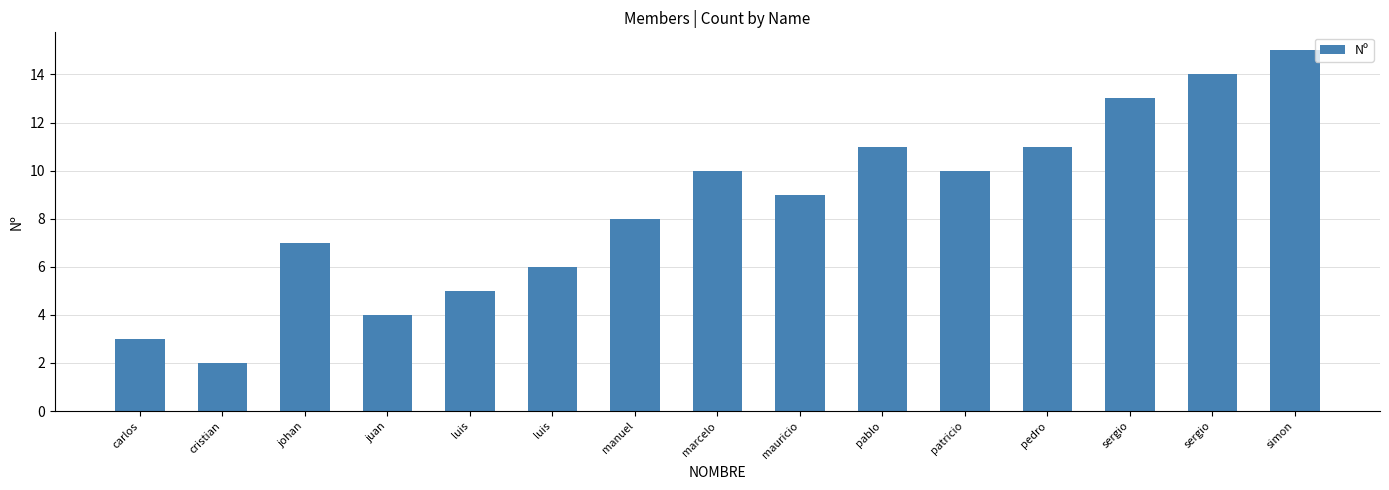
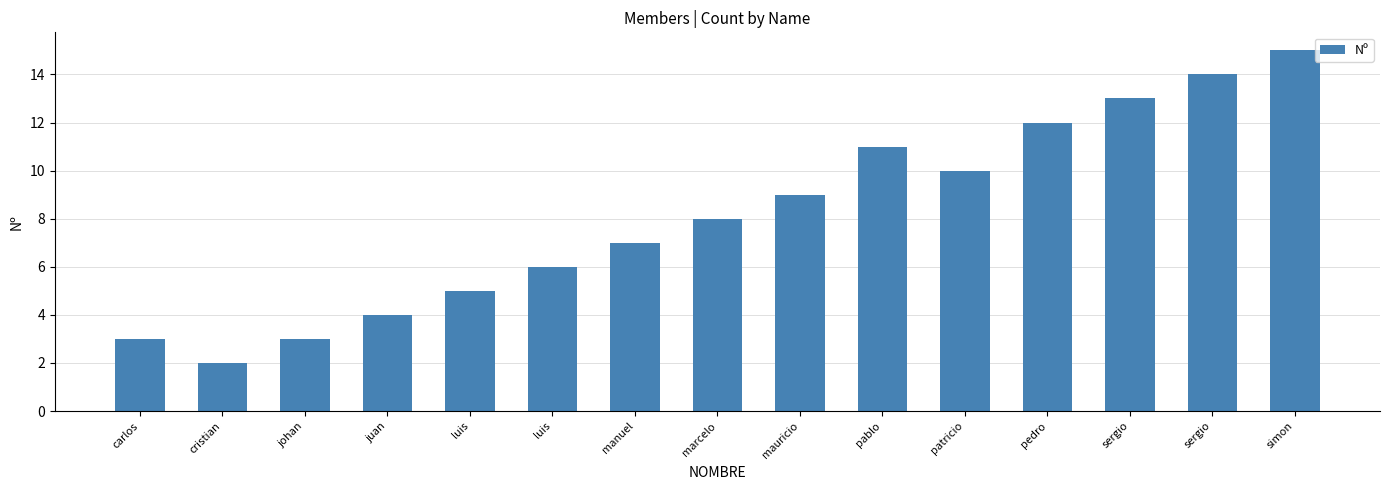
johan: 7 -> 3
manuel: 8 -> 7
marcelo: 10 -> 8
pedro: 11 -> 12
